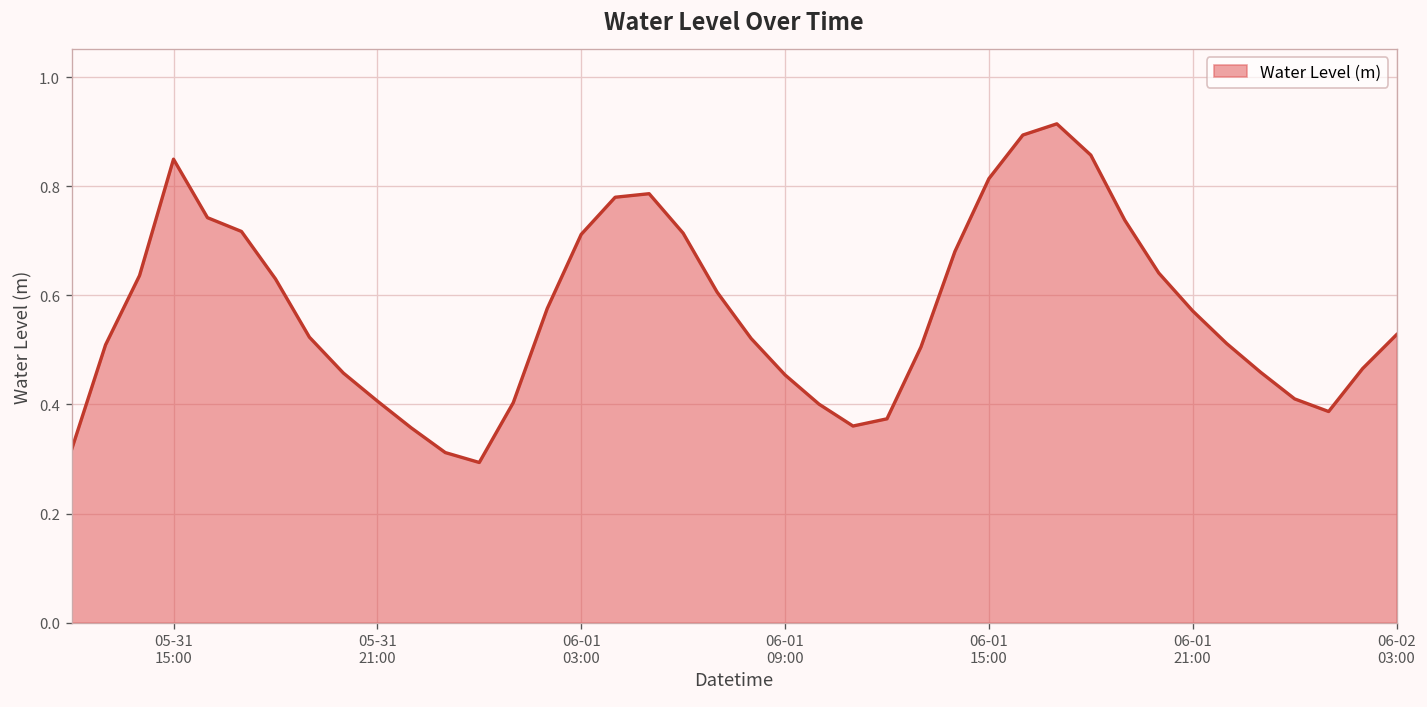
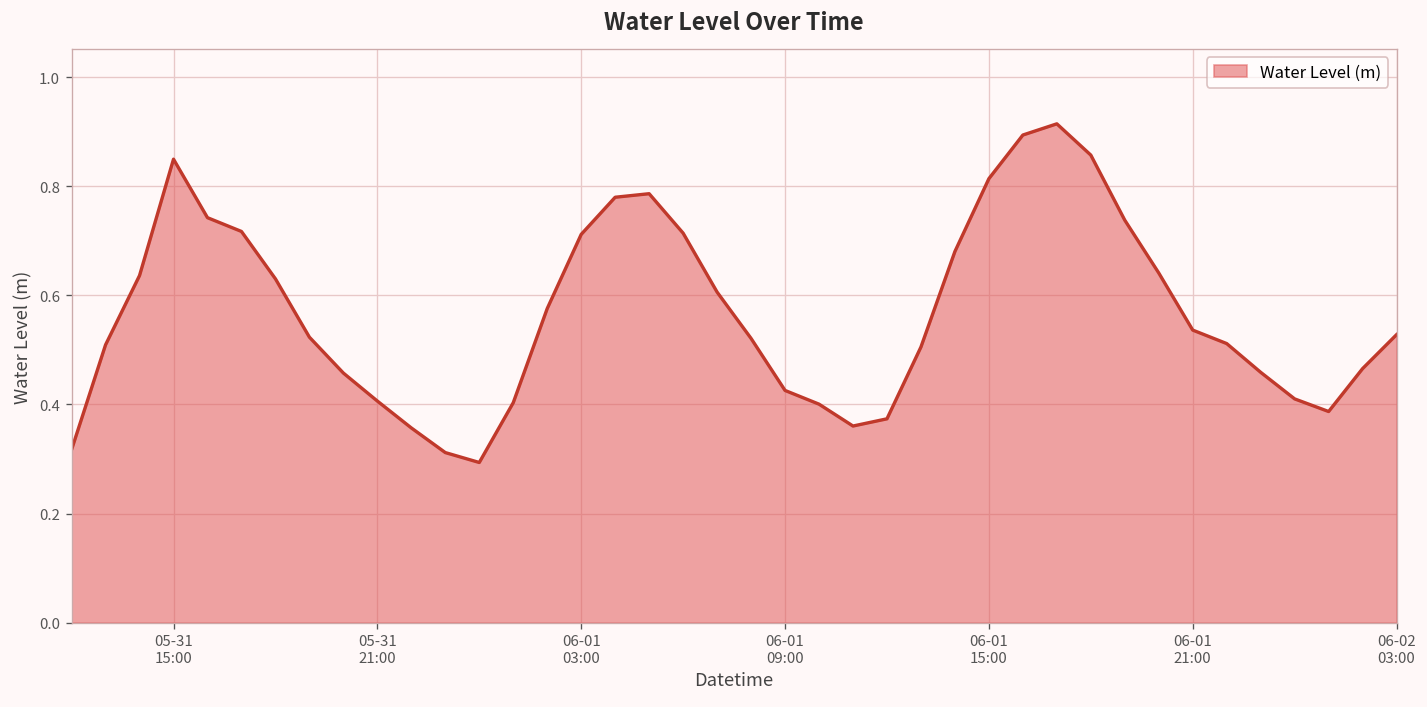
06-01 09:00: 0.45 -> 0.43
06-01 21:00: 0.57 -> 0.54
